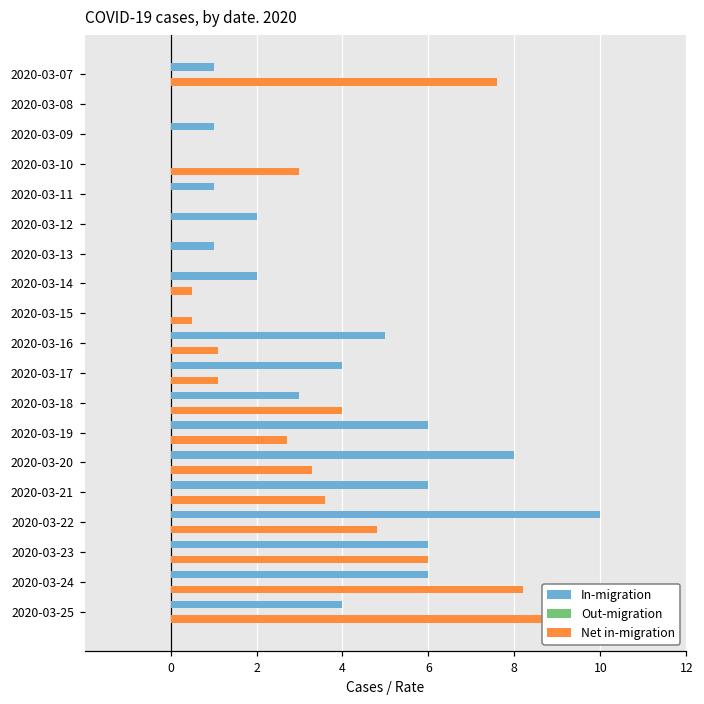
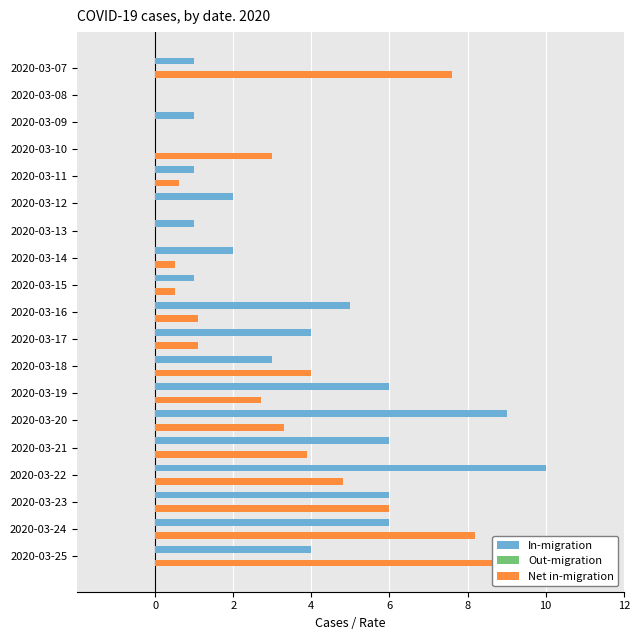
Net in-migration, 2020-03-11: 0.0 -> 0.6
In-migration, 2020-03-15: 0 -> 1
In-migration, 2020-03-20: 8 -> 9
Net in-migration, 2020-03-21: 3.6 -> 3.9
